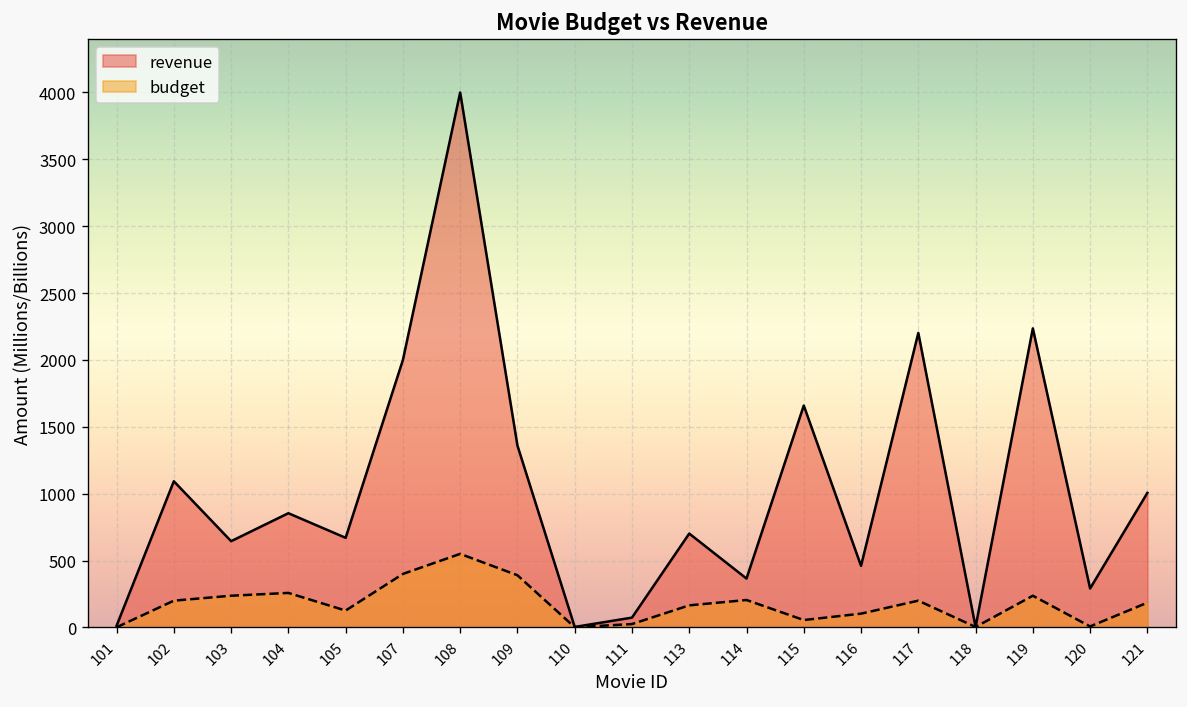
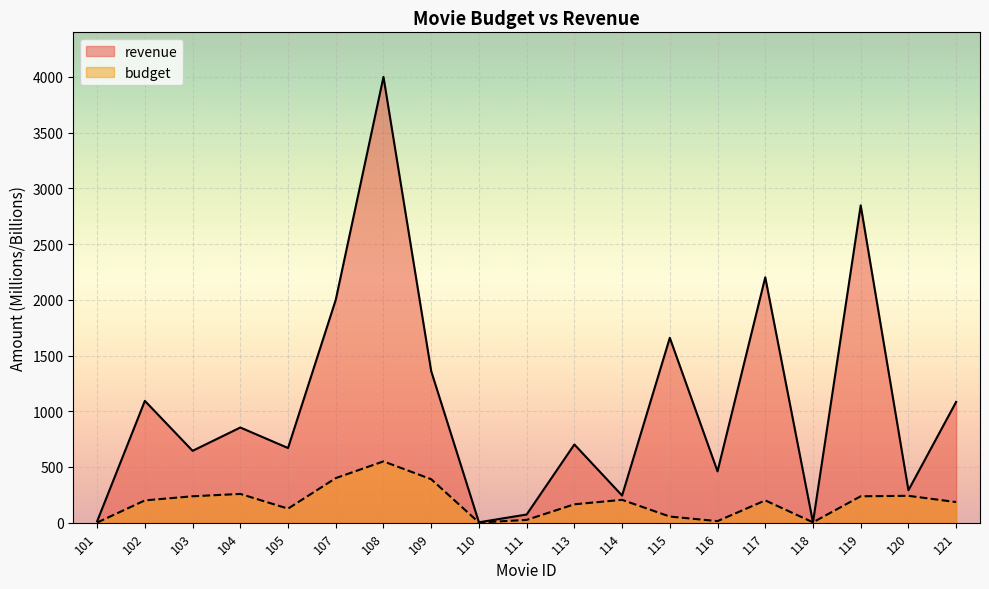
revenue, 114: 370 -> 240
budget, 116: 100 -> 10
revenue, 119: 2240 -> 2850
budget, 120: 10 -> 240
revenue, 121: 1010 -> 1080
